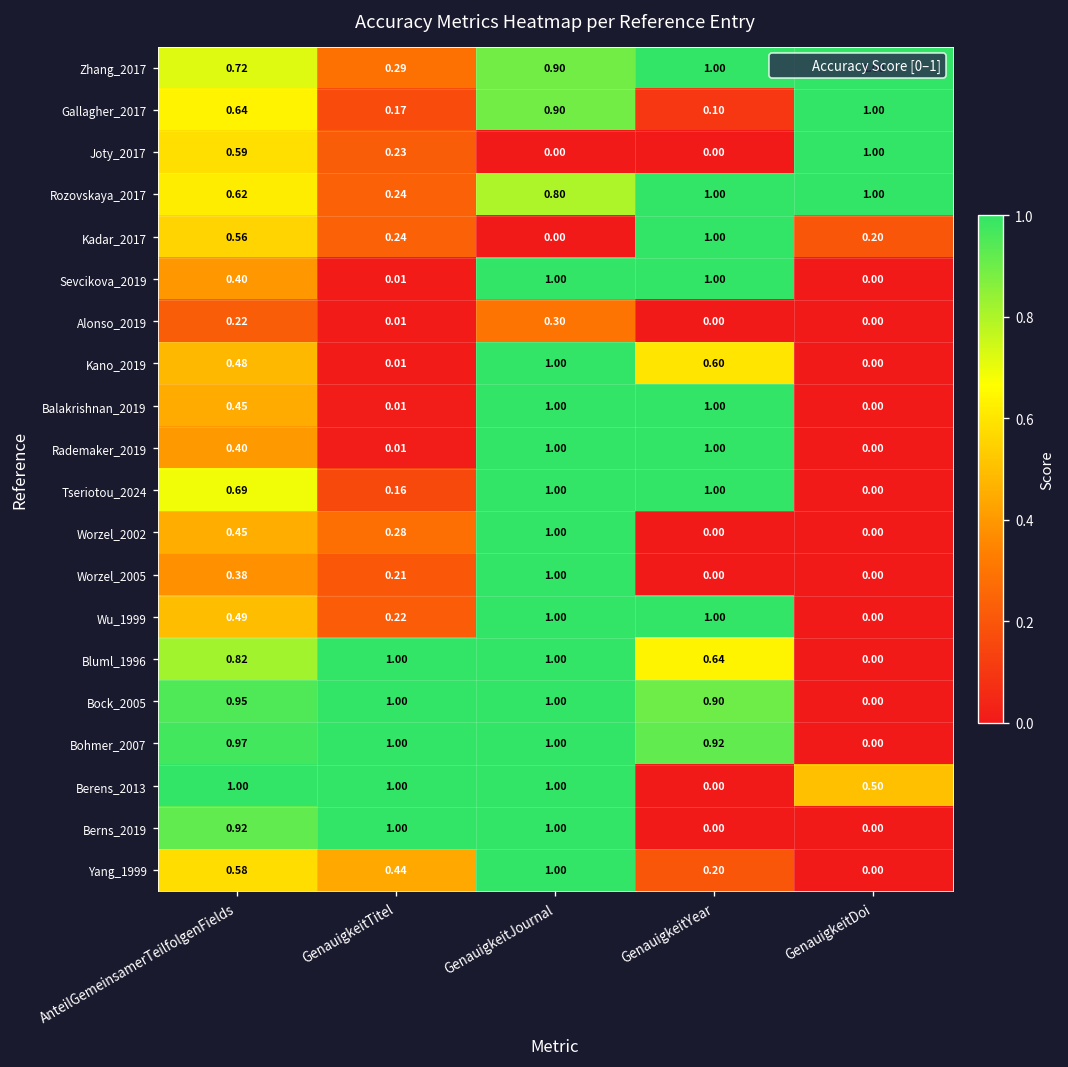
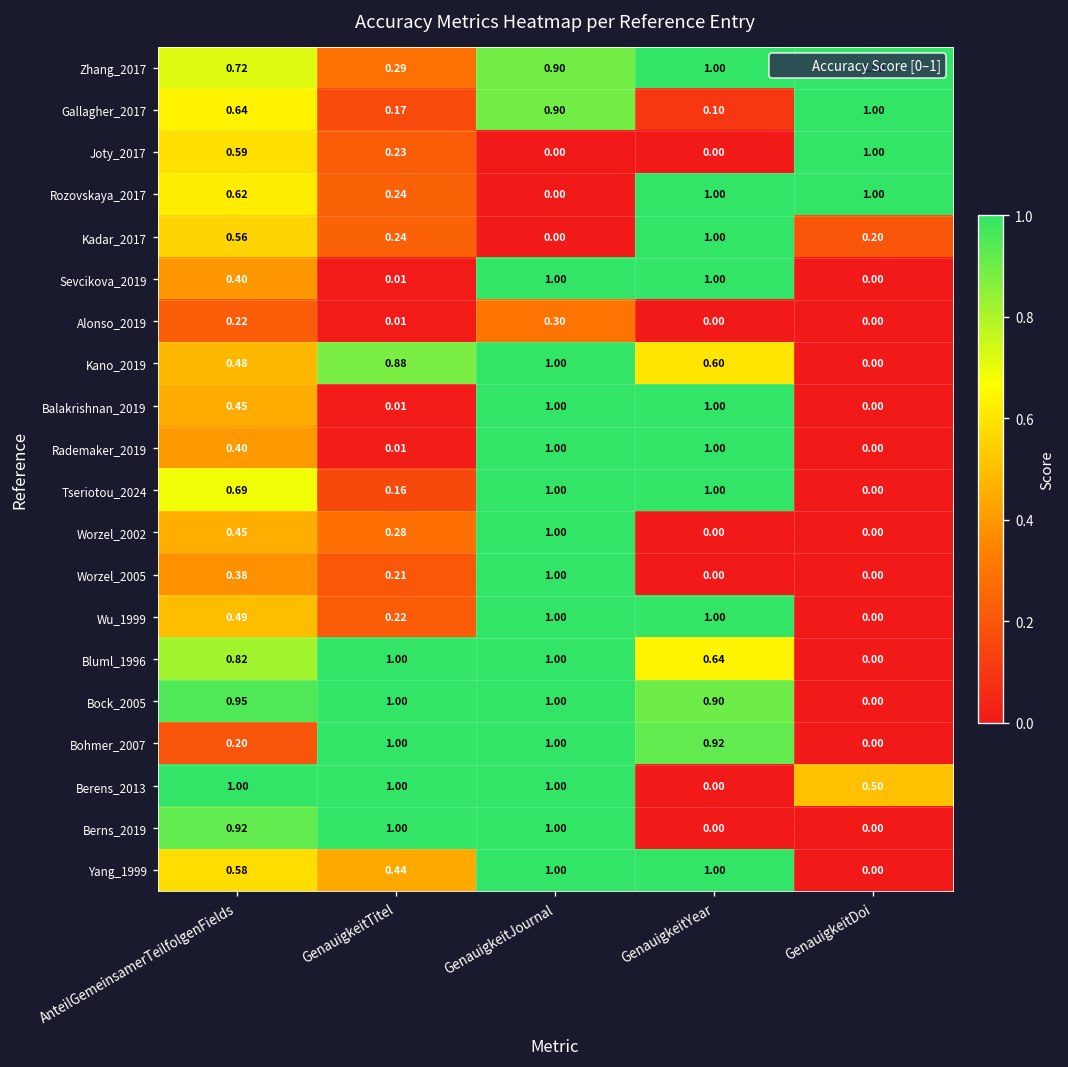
Rozovskaya_2017, GenauigkeitJournal: 0.80 -> 0.00
Kano_2019, GenauigkeitTitel: 0.01 -> 0.88
Bohmer_2007, AnteilGemeinsamerTeilfolgenFields: 0.97 -> 0.20
Yang_1999, GenauigkeitYear: 0.20 -> 1.00
